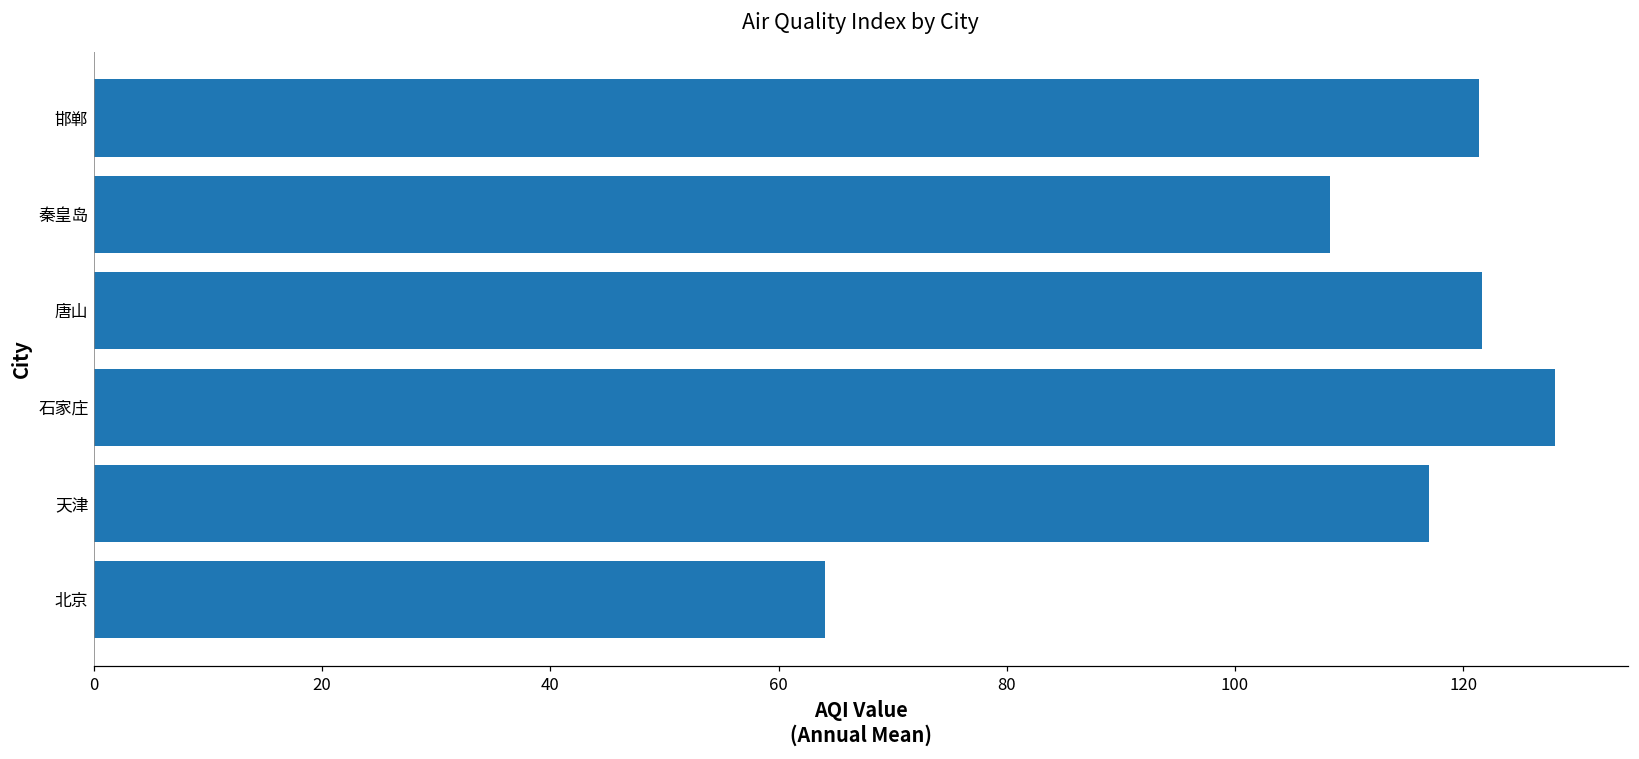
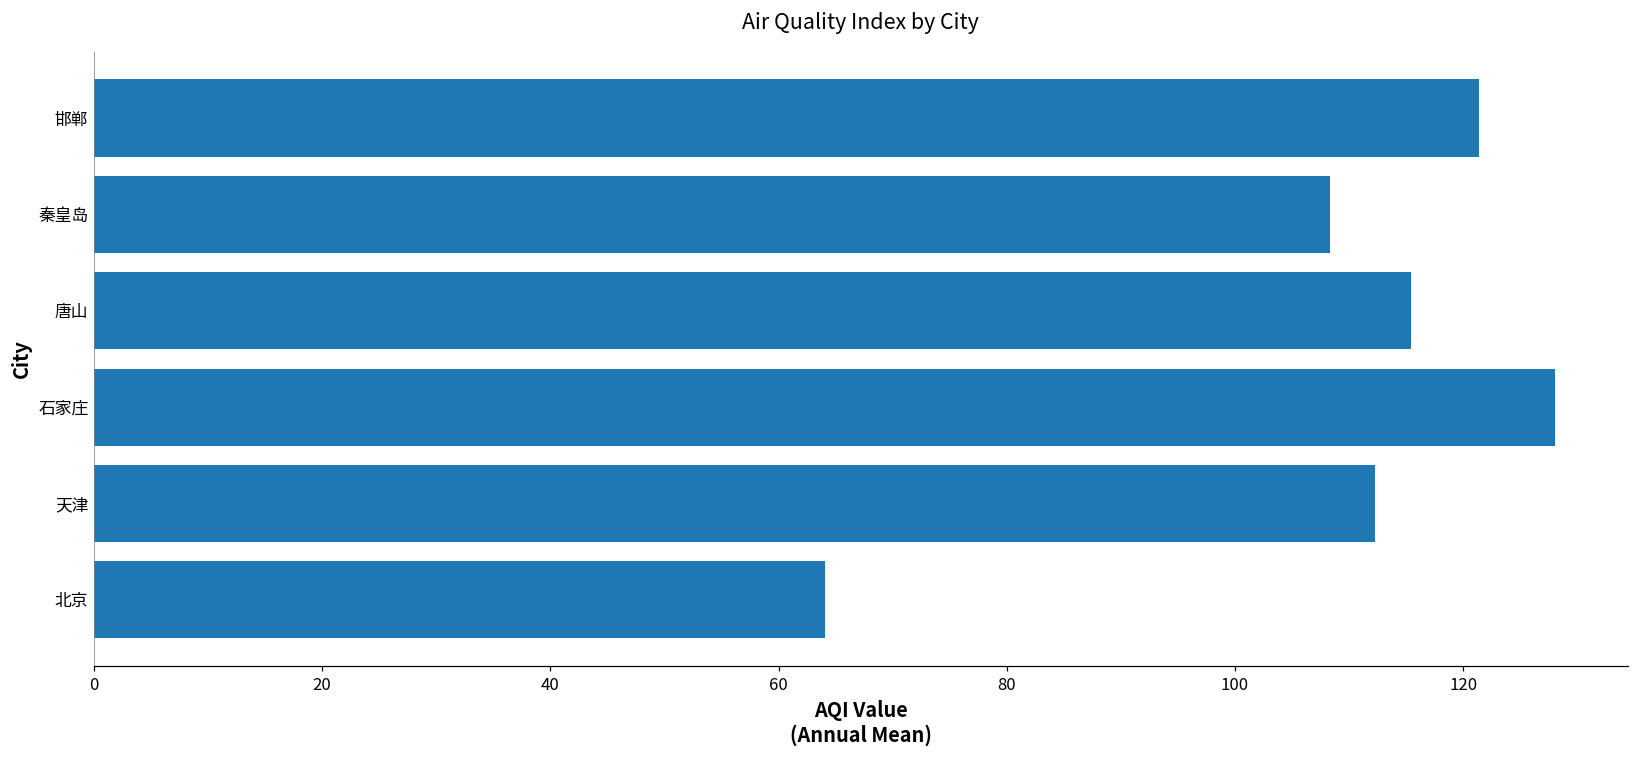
唐山: 121.6 -> 115.4
天津: 117.0 -> 112.3
